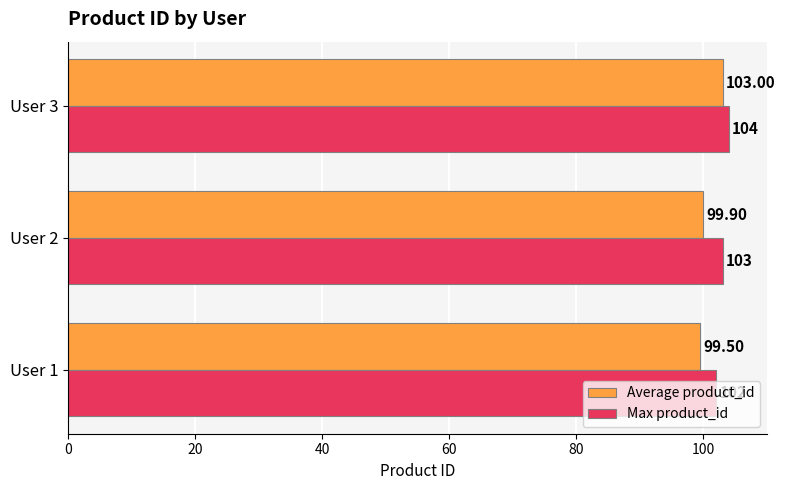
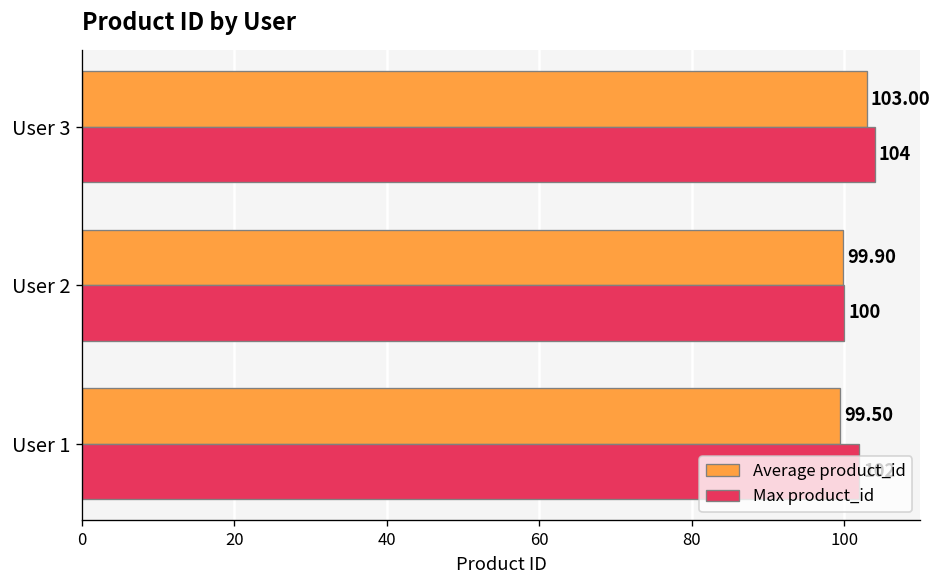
Max product_id, User 2: 103 -> 100
